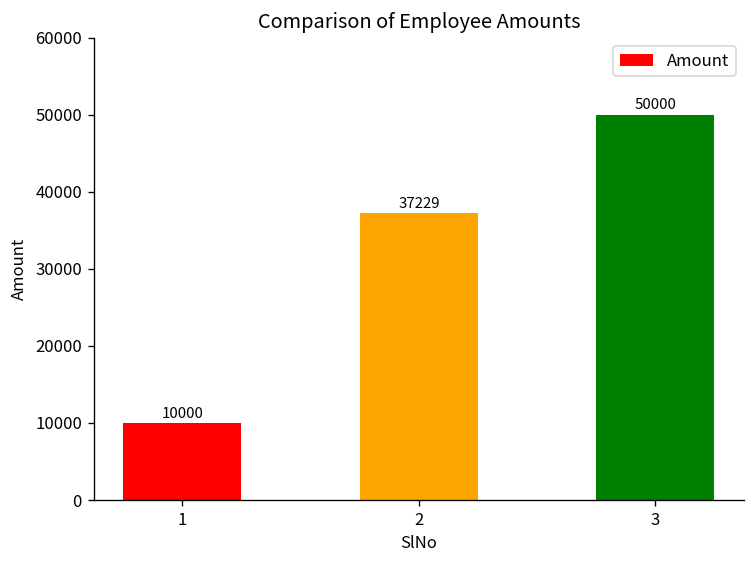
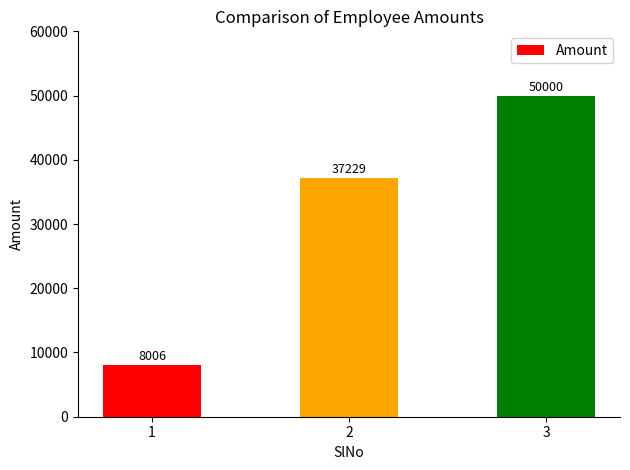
1: 10000 -> 8006
